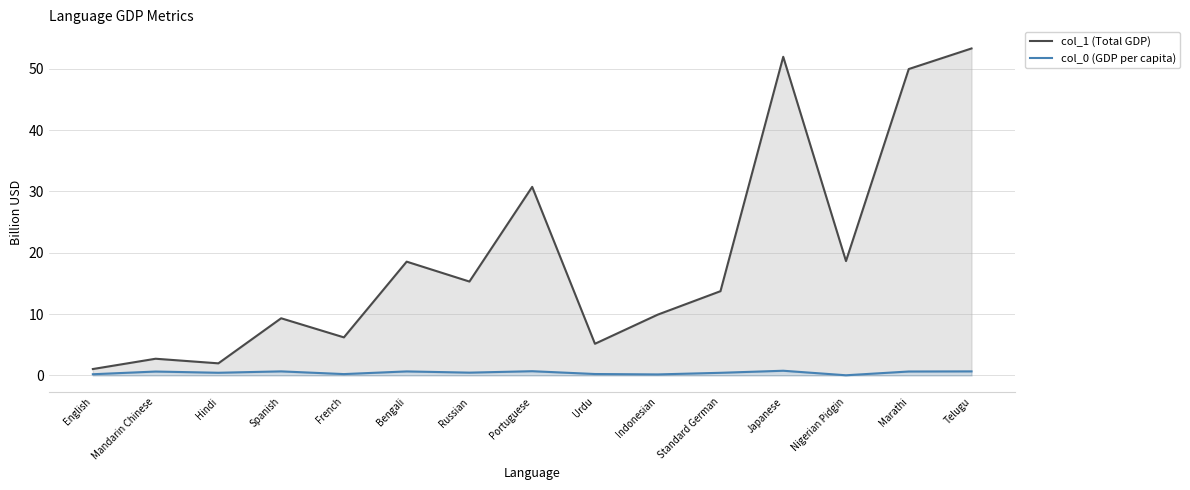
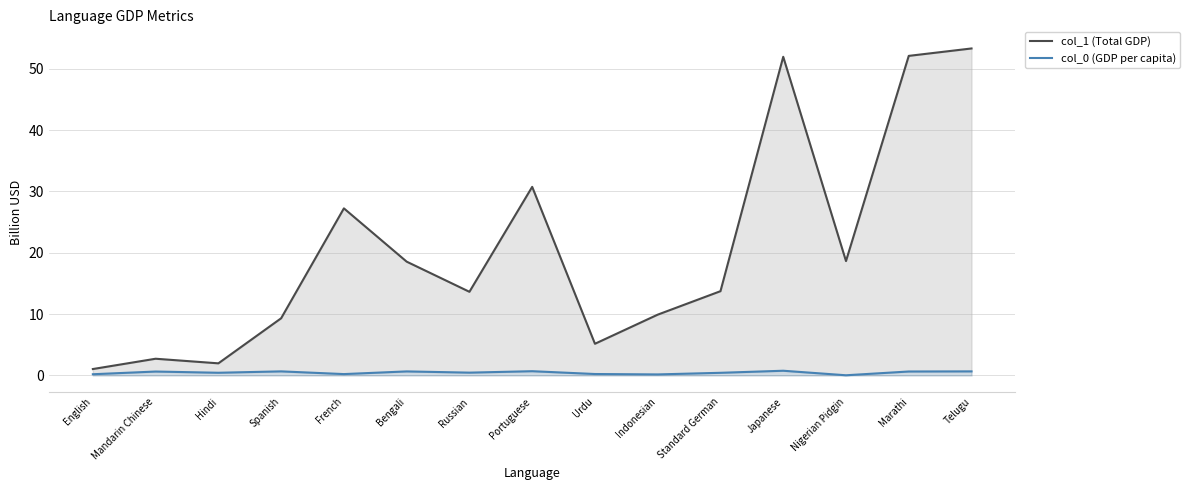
col_1 (Total GDP), French: 6 -> 27
col_1 (Total GDP), Russian: 15 -> 14
col_1 (Total GDP), Marathi: 50 -> 52
